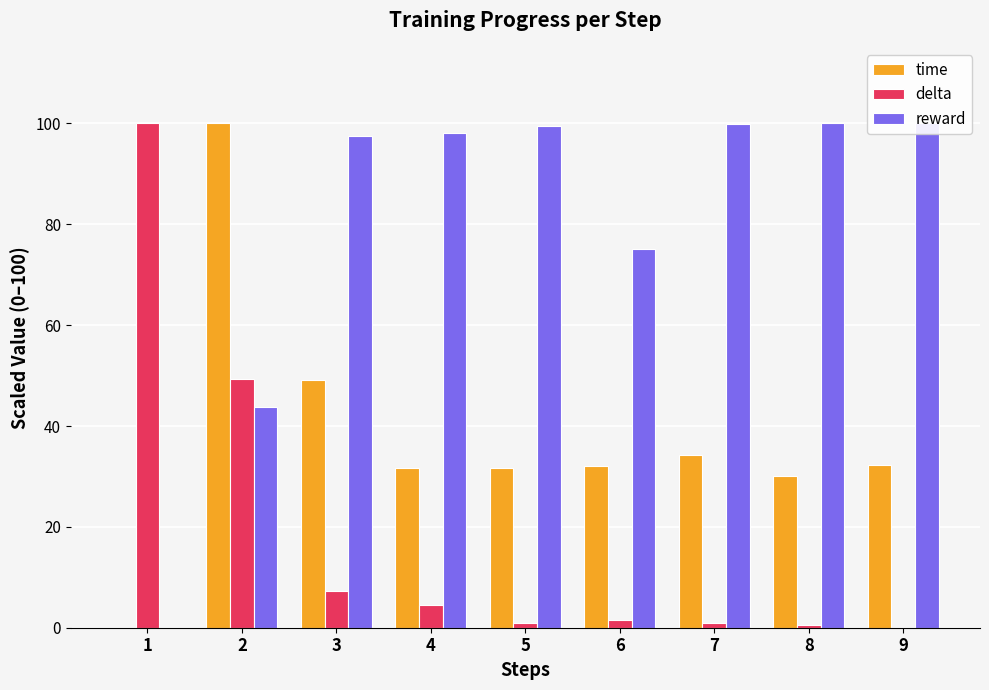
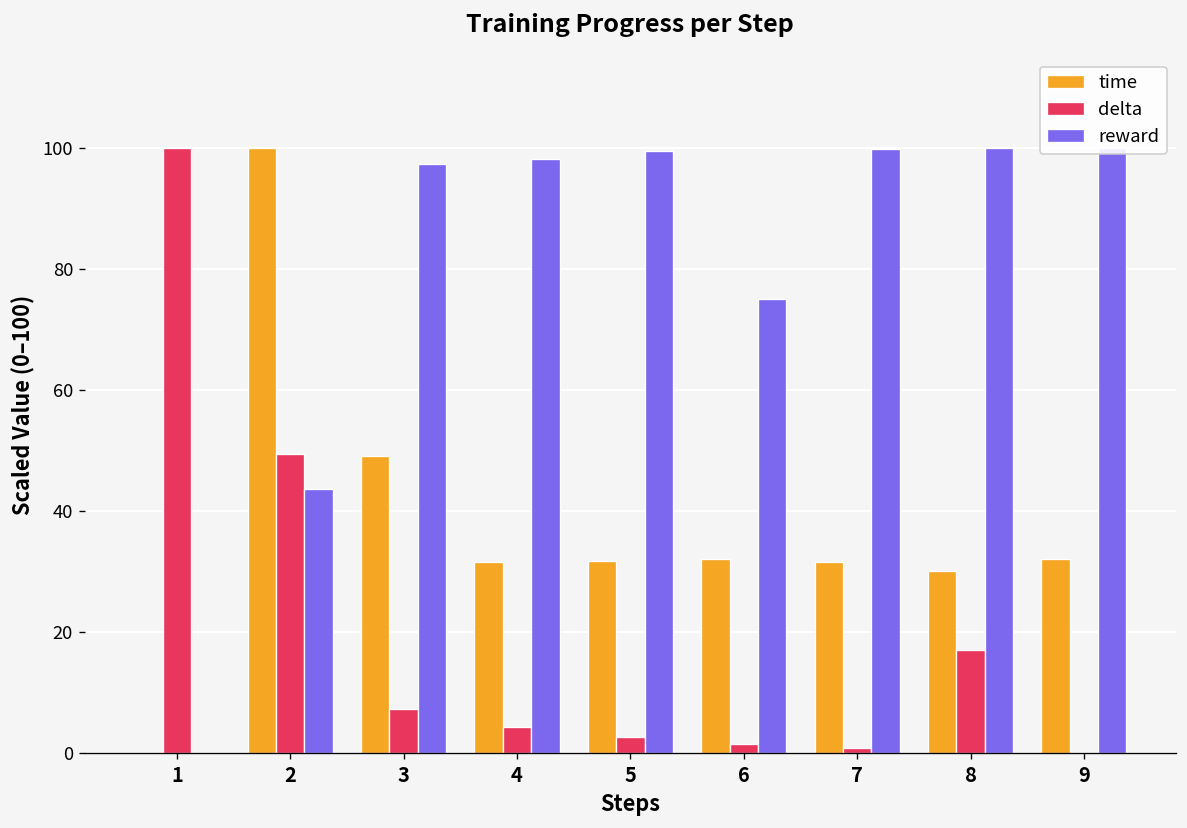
delta, 5: 1 -> 3
time, 7: 34 -> 32
delta, 8: 1 -> 17
